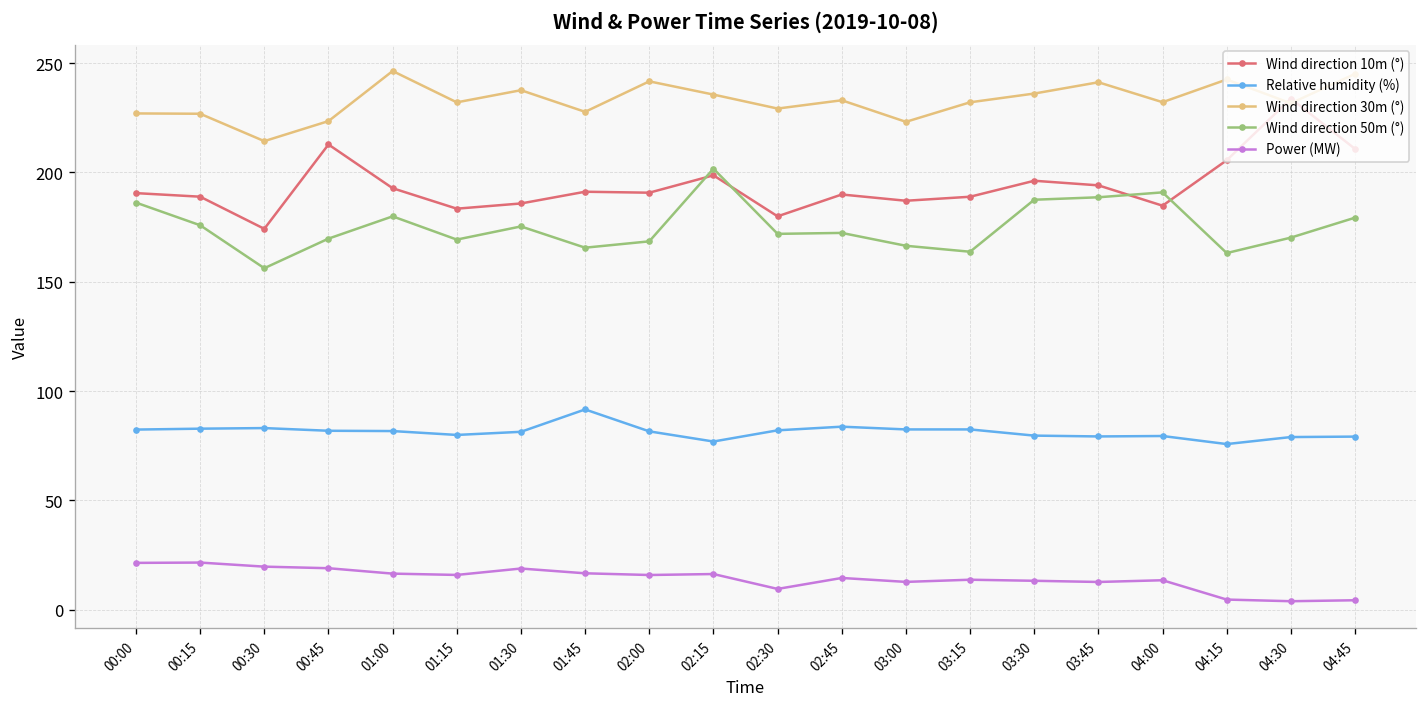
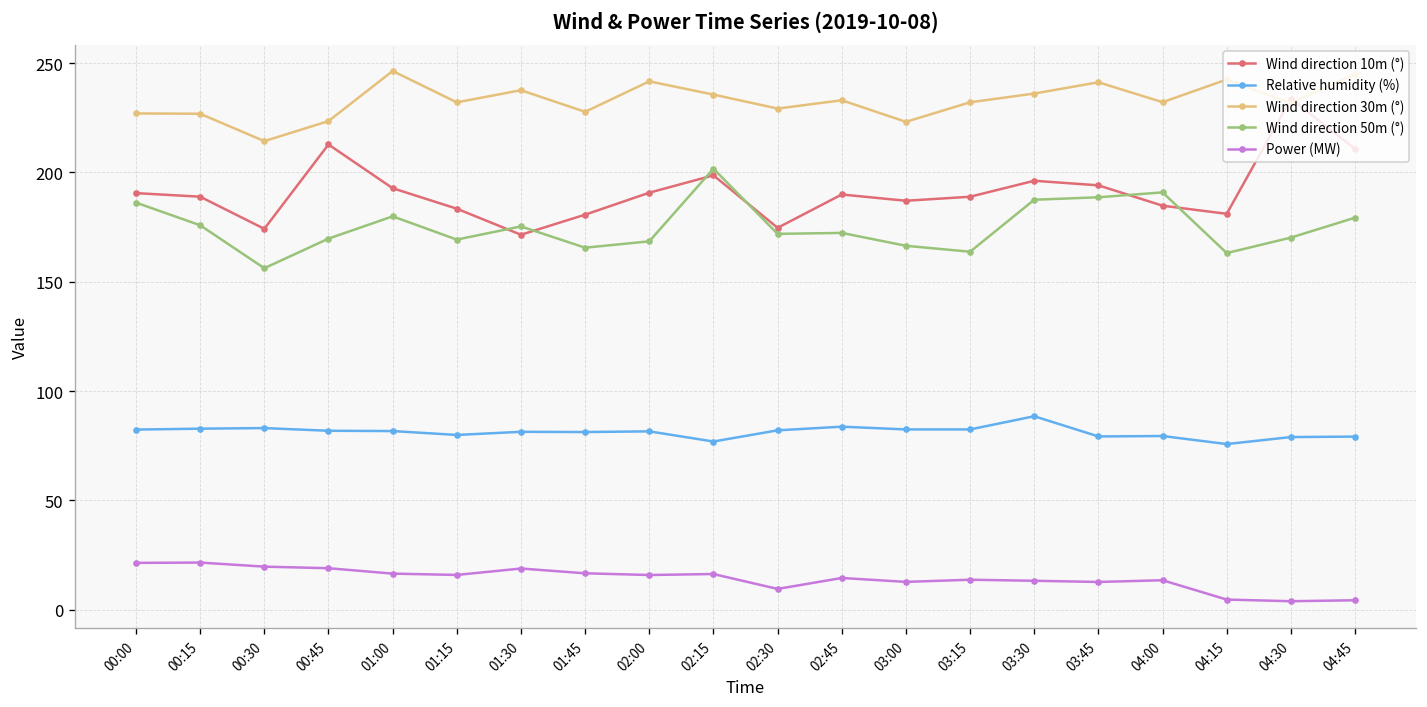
Wind direction 10m (°), 01:30: 186 -> 172
Wind direction 10m (°), 01:45: 191 -> 181
Relative humidity (%), 01:45: 92 -> 81
Wind direction 10m (°), 02:30: 180 -> 175
Relative humidity (%), 03:30: 80 -> 88
Wind direction 10m (°), 04:15: 206 -> 181
